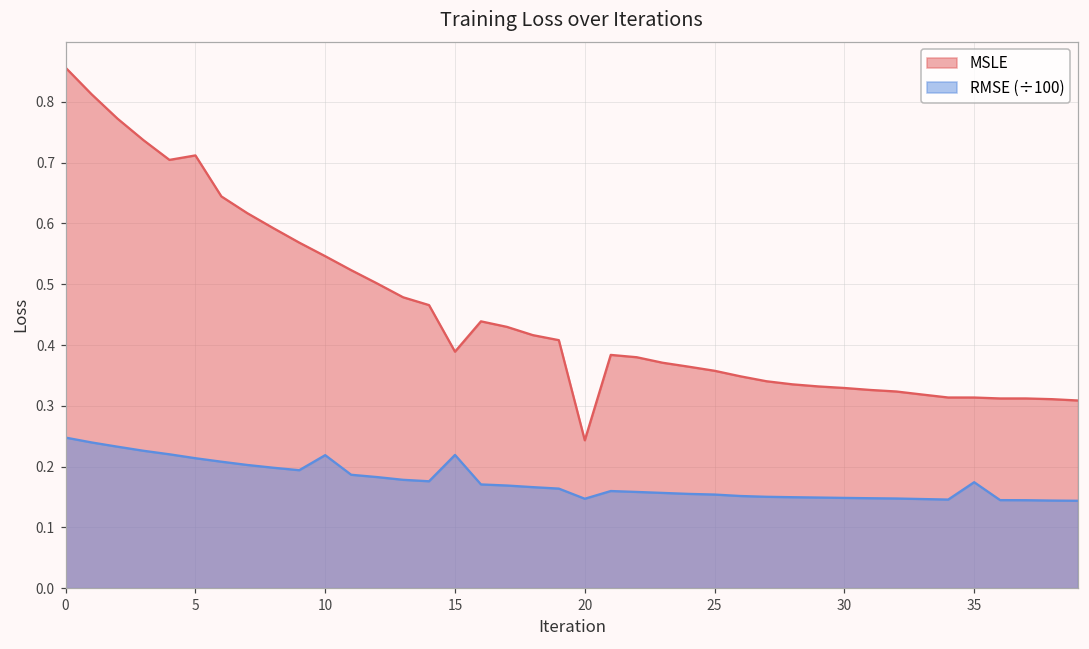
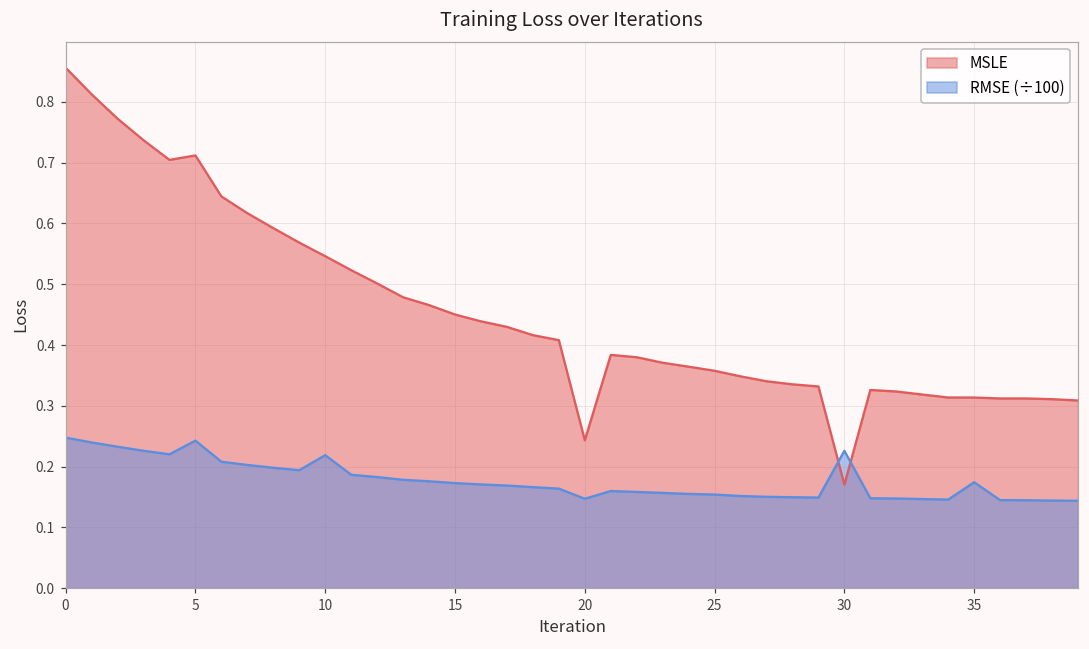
RMSE (÷100), 5: 0.21 -> 0.24
MSLE, 15: 0.39 -> 0.45
RMSE (÷100), 15: 0.22 -> 0.17
MSLE, 30: 0.33 -> 0.17
RMSE (÷100), 30: 0.15 -> 0.23
